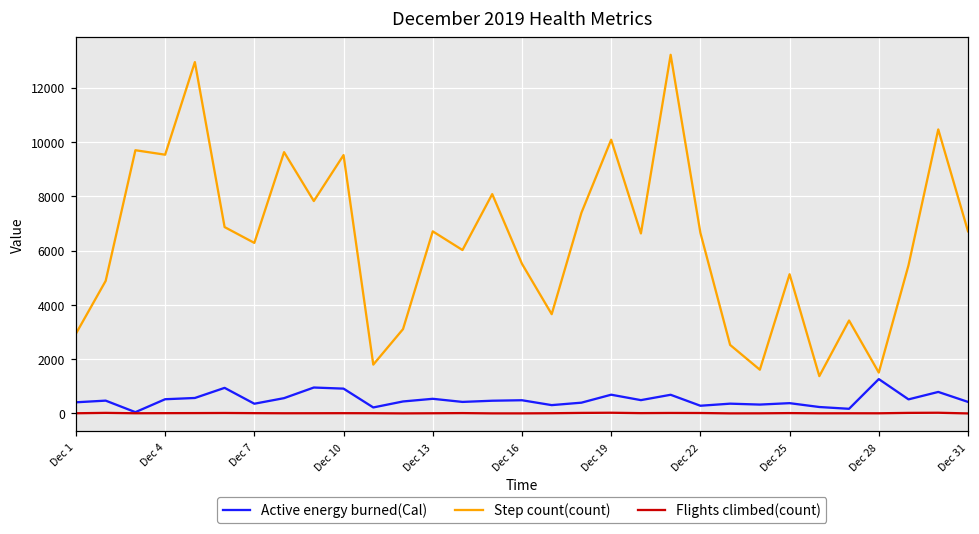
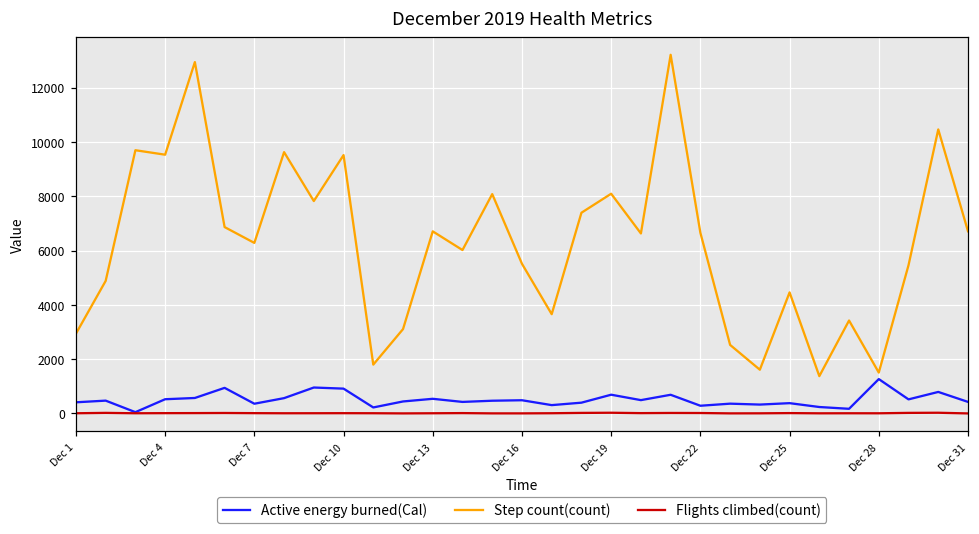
Step count(count), Dec 19: 10100 -> 8100
Step count(count), Dec 25: 5100 -> 4500
